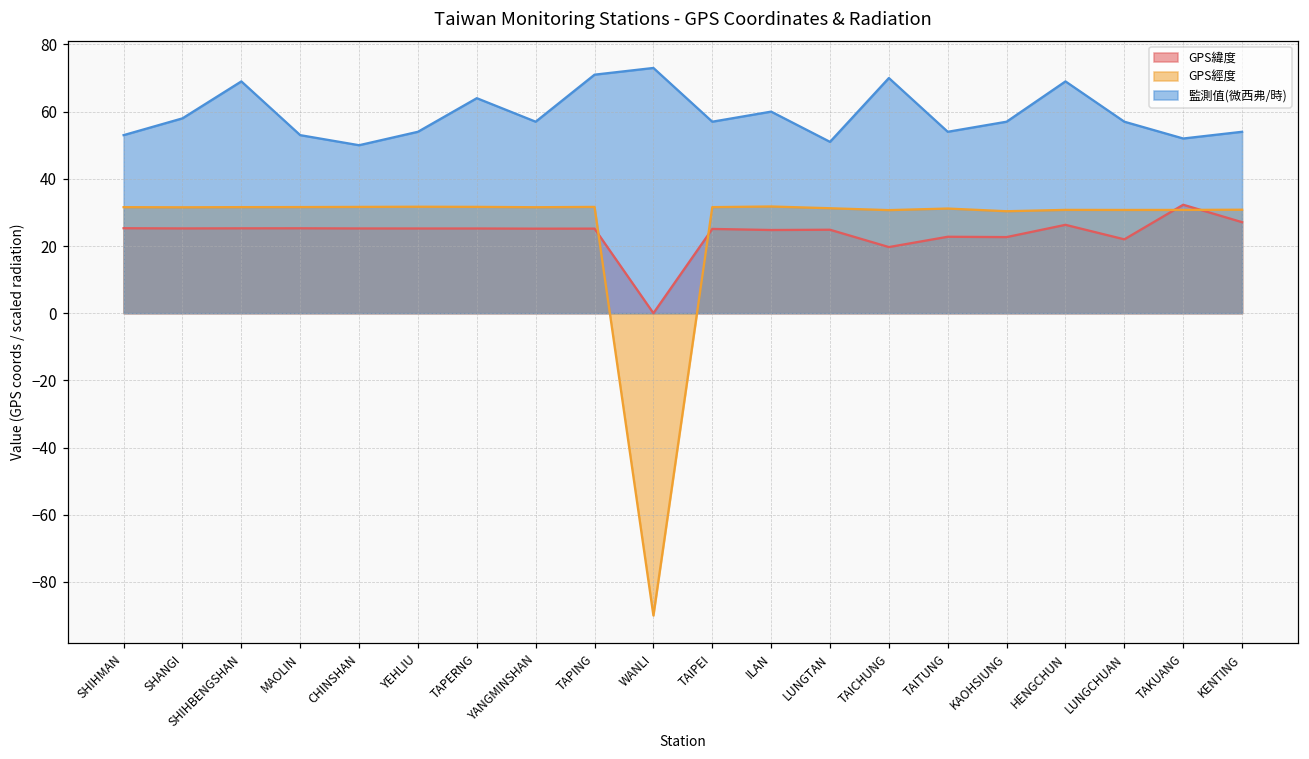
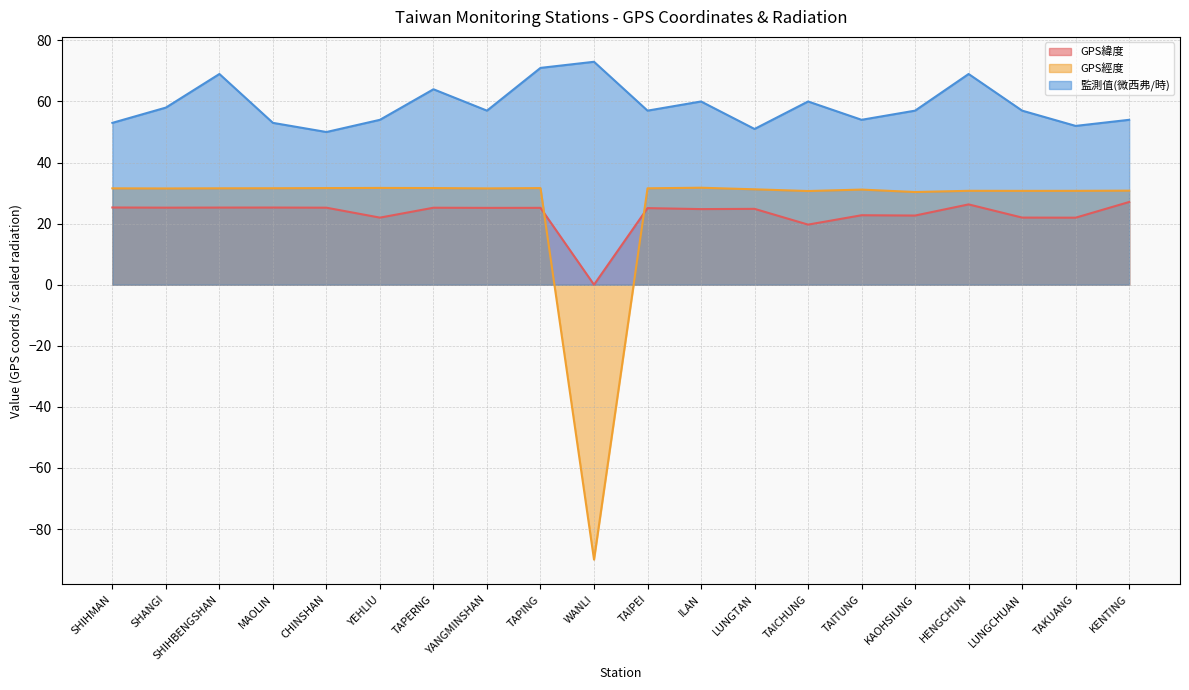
GPS緯度, YEHLIU: 25 -> 22
監測值(微西弗/時), TAICHUNG: 70 -> 60
GPS緯度, TAKUANG: 32 -> 22
